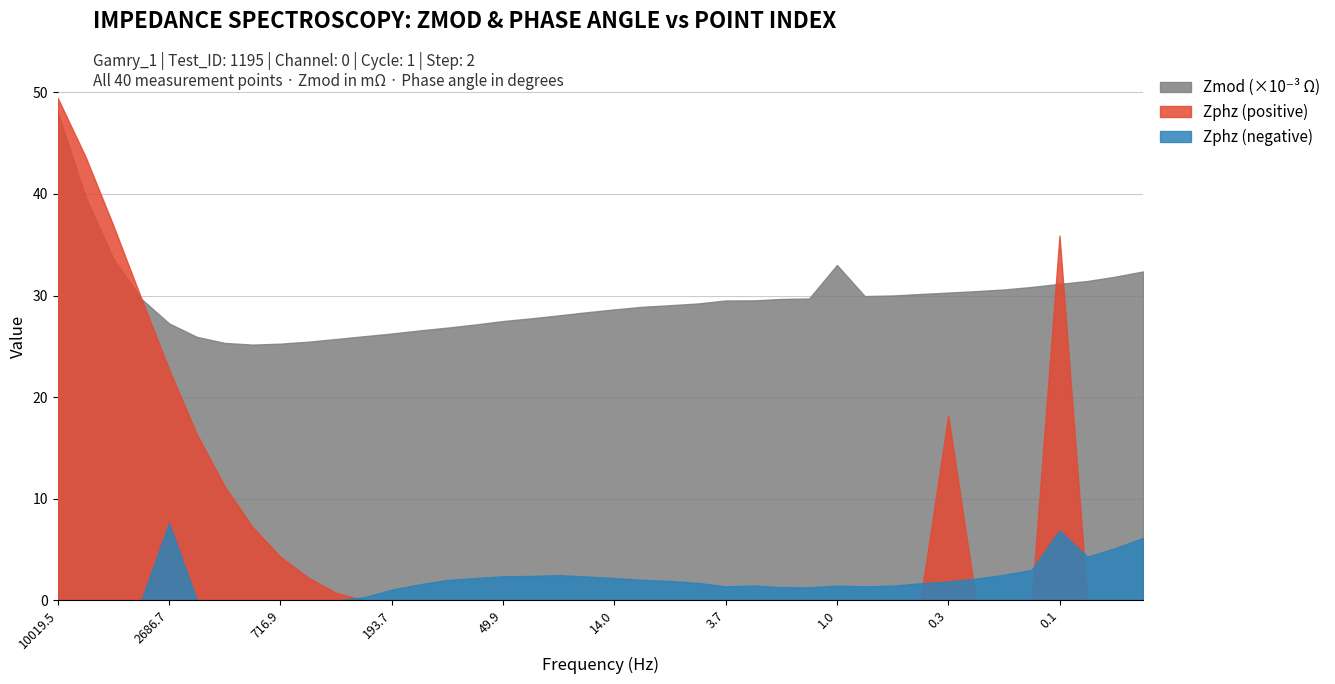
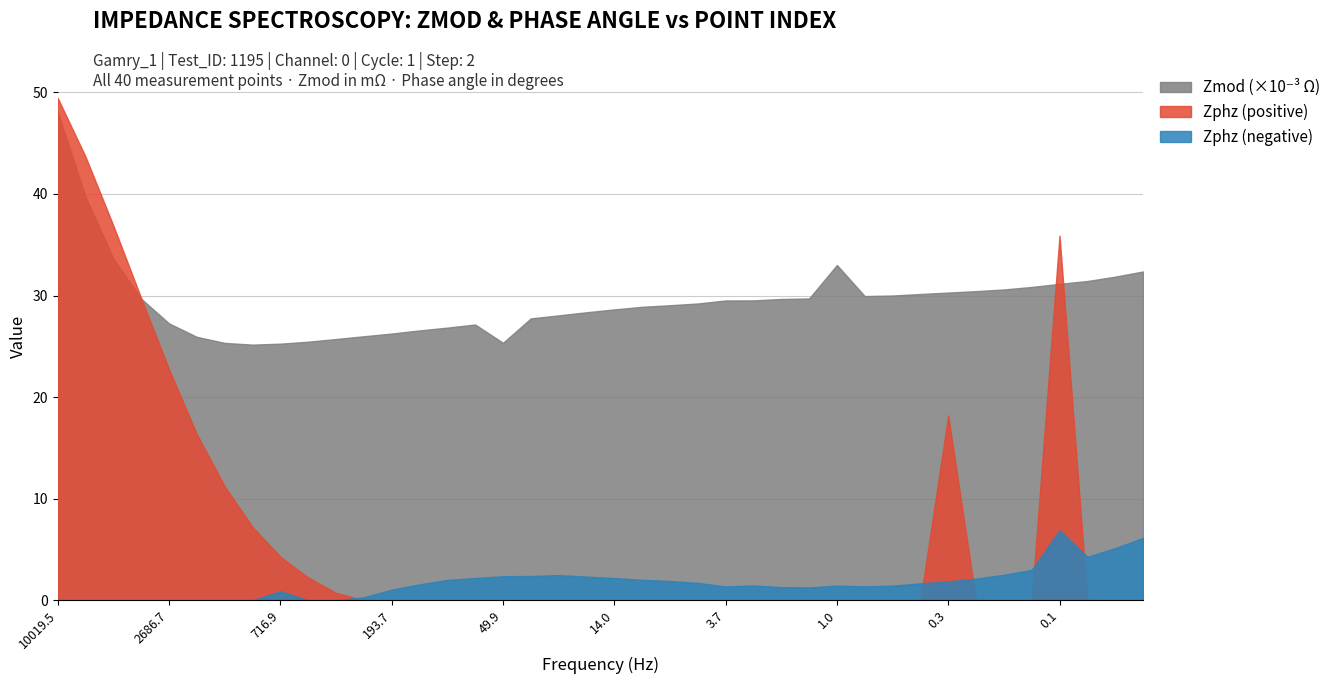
Zphz (negative), 2686.7: 7.6 -> 0.0
Zphz (negative), 716.9: 0.0 -> 0.9
Zmod (×10⁻³ Ω), 49.9: 27.5 -> 25.3
